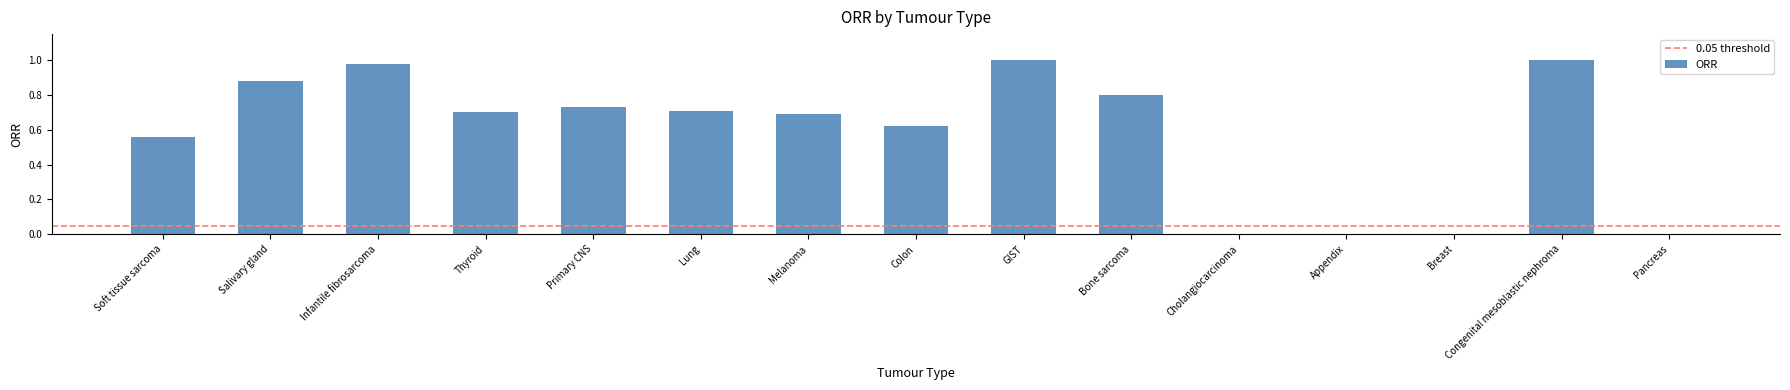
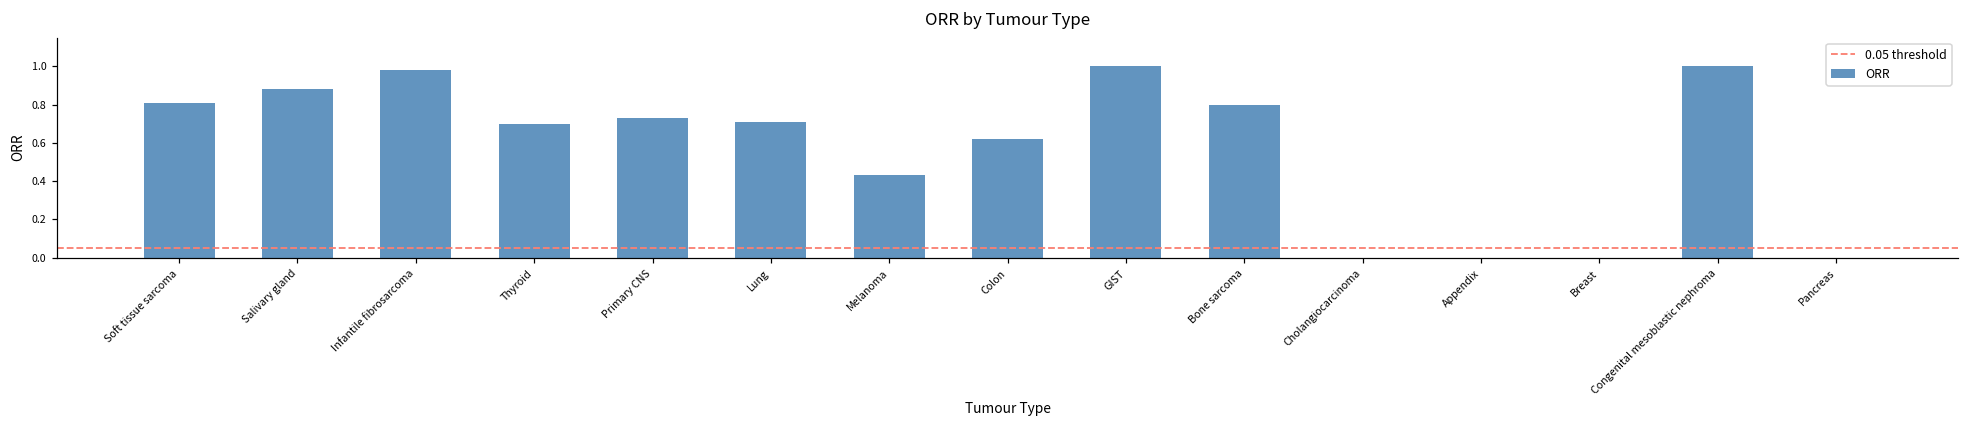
Soft tissue sarcoma: 0.56 -> 0.81
Melanoma: 0.69 -> 0.43
